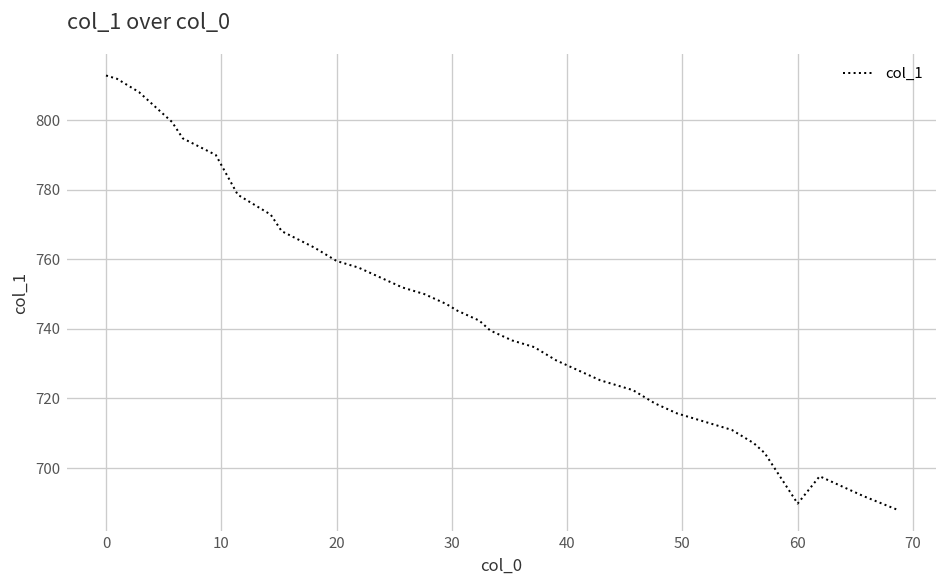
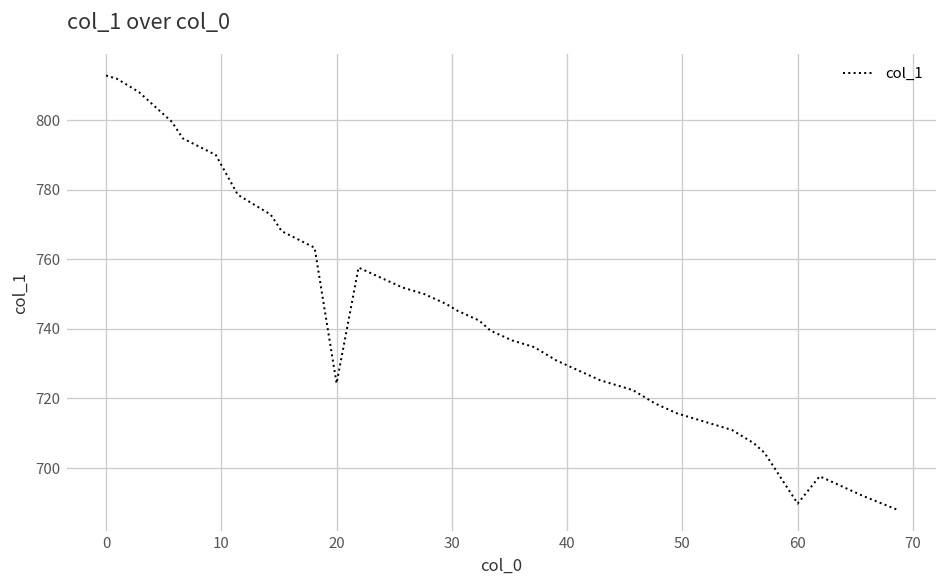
20: 760 -> 724
